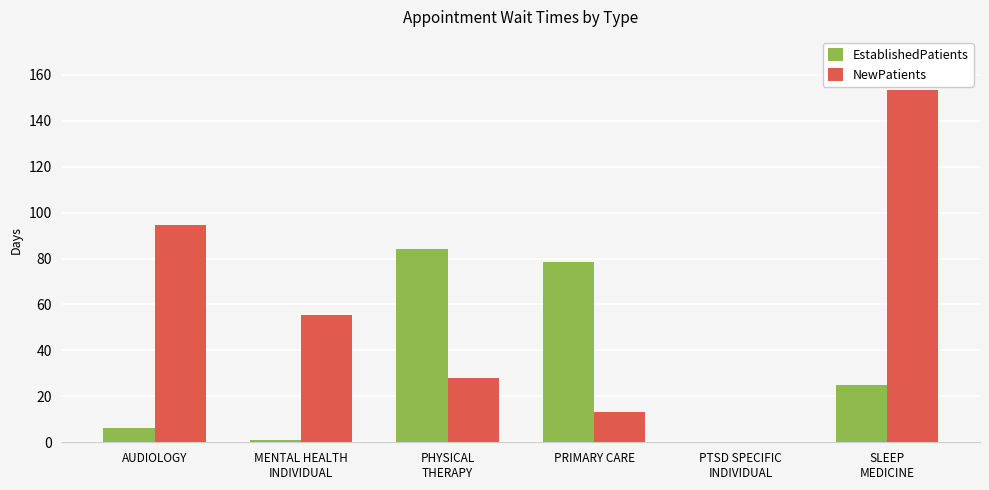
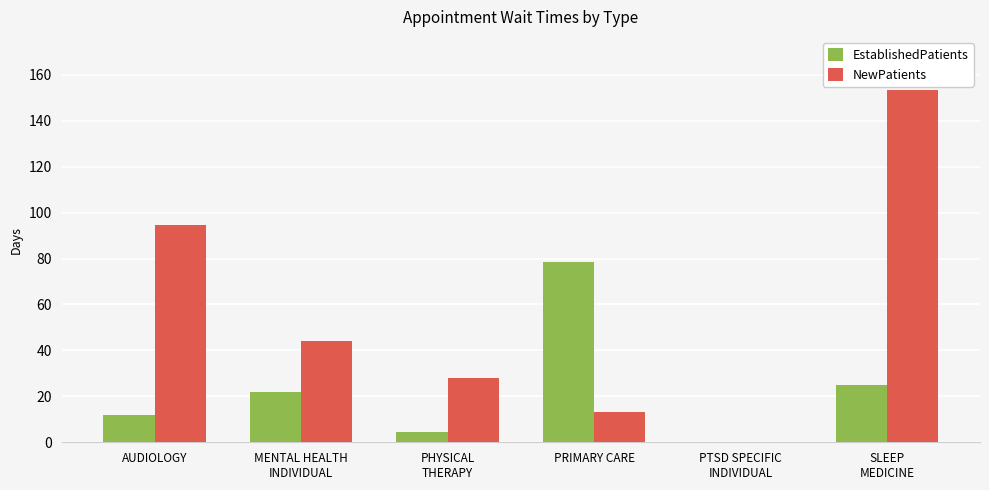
EstablishedPatients, AUDIOLOGY: 6 -> 12
EstablishedPatients, MENTAL HEALTH INDIVIDUAL: 1 -> 22
NewPatients, MENTAL HEALTH INDIVIDUAL: 56 -> 44
EstablishedPatients, PHYSICAL THERAPY: 84 -> 5
